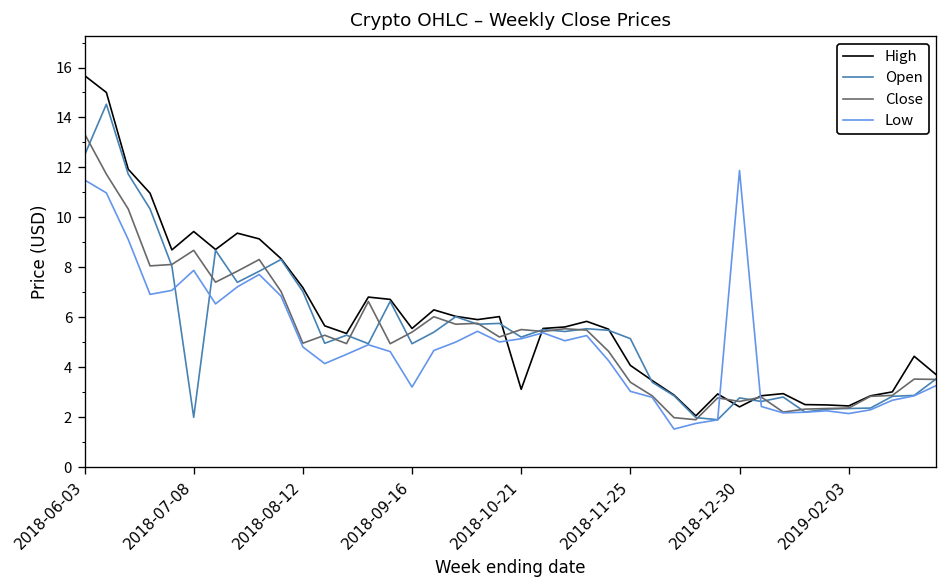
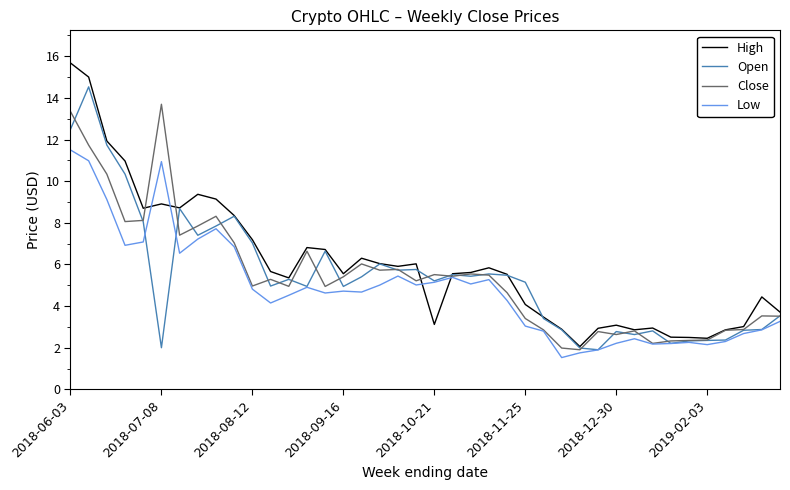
High, 2018-07-08: 9.4 -> 8.9
Close, 2018-07-08: 8.7 -> 13.7
Low, 2018-07-08: 7.9 -> 10.9
Low, 2018-09-16: 3.2 -> 4.7
High, 2018-12-30: 2.4 -> 3.1
Low, 2018-12-30: 11.9 -> 2.2
